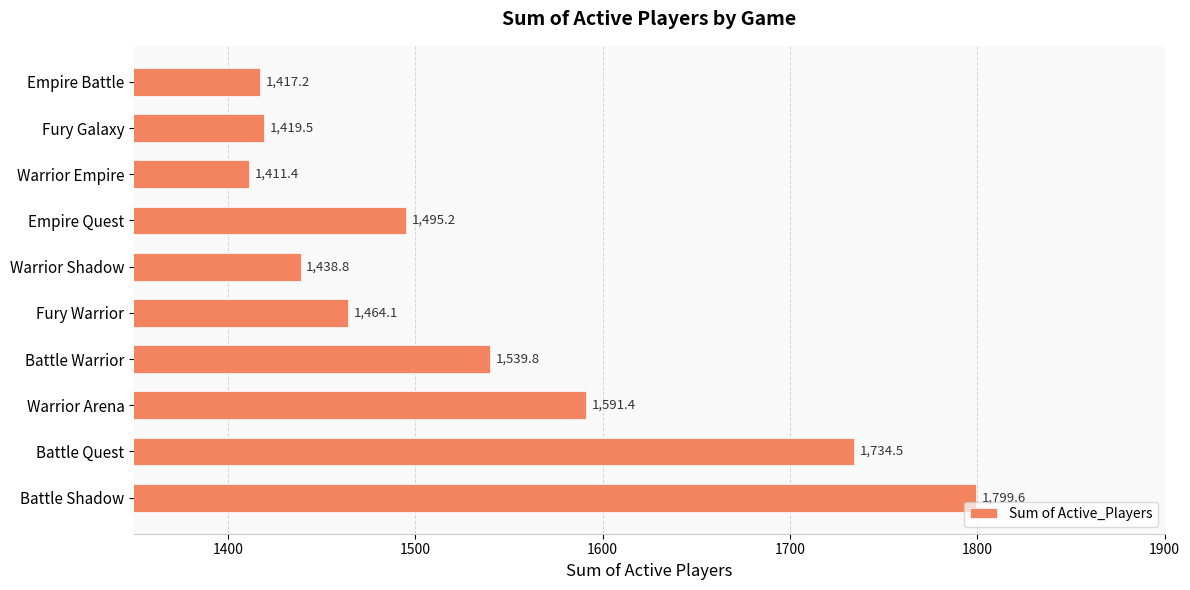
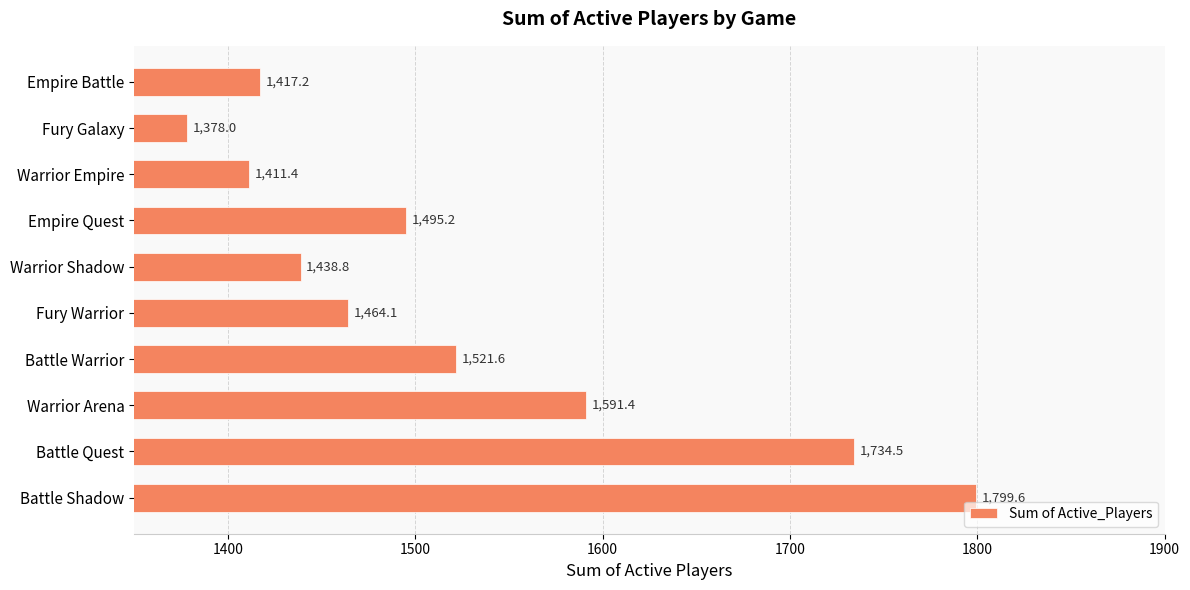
Fury Galaxy: 1,419.5 -> 1,378.0
Battle Warrior: 1,539.8 -> 1,521.6
